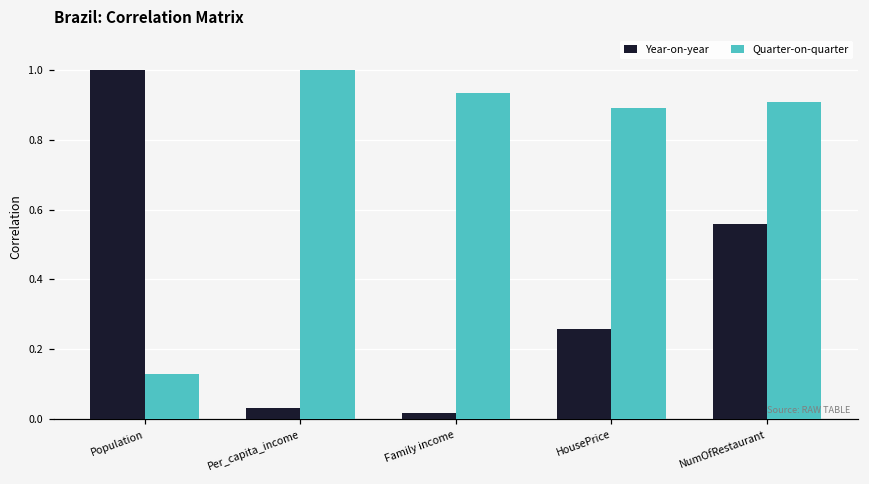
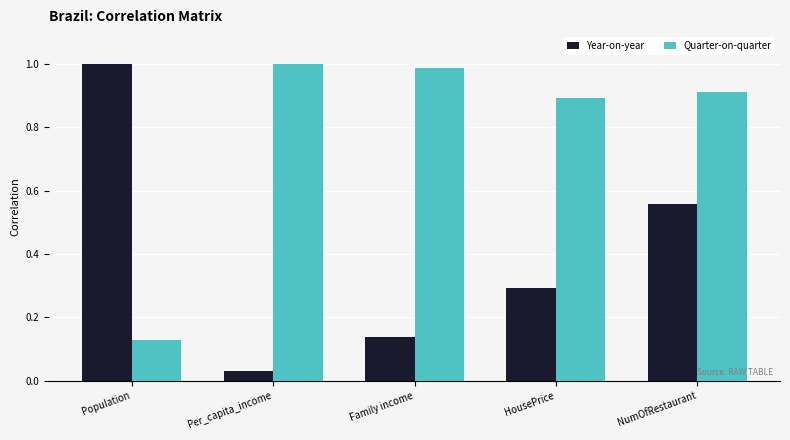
Year-on-year, Family income: 0.02 -> 0.14
Quarter-on-quarter, Family income: 0.94 -> 0.99
Year-on-year, HousePrice: 0.26 -> 0.29
